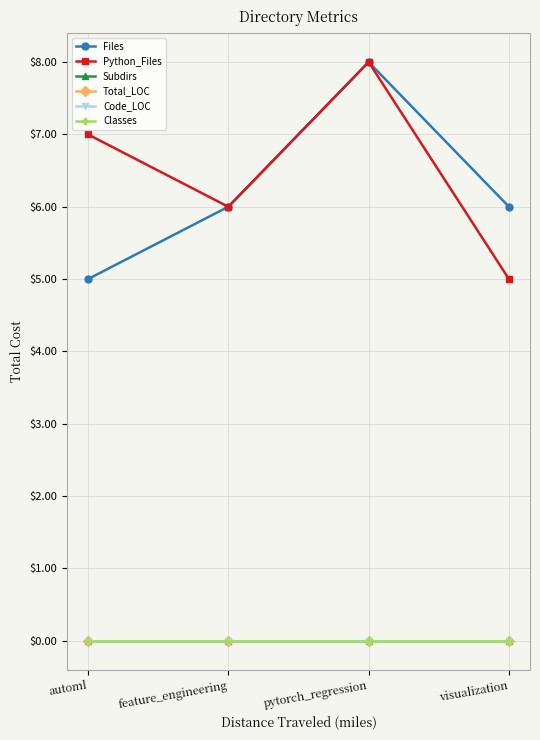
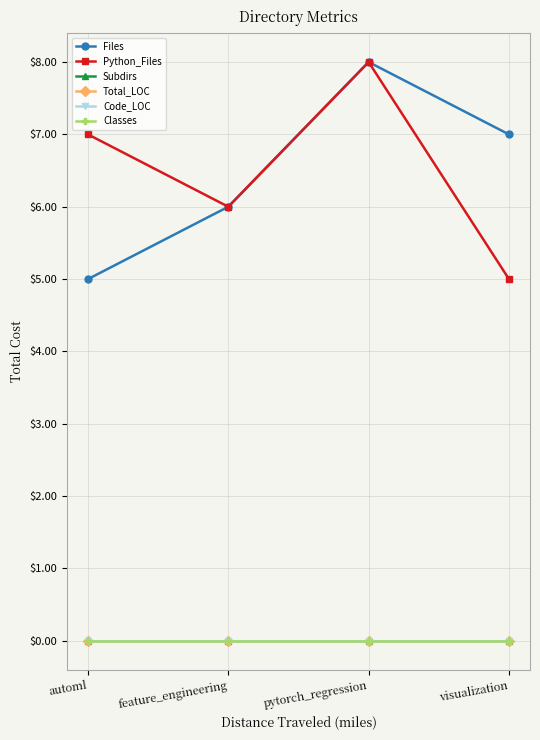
Files, visualization: $6 -> $7
